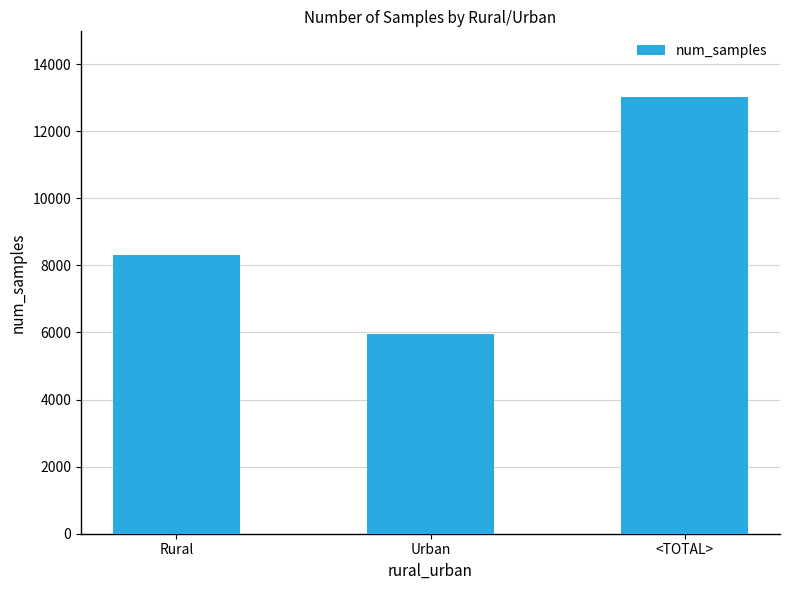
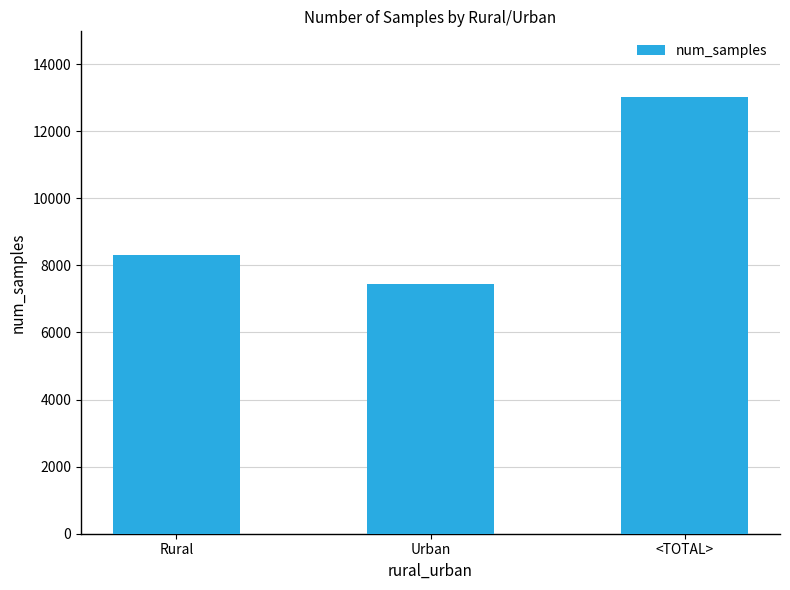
Urban: 6000 -> 7500
